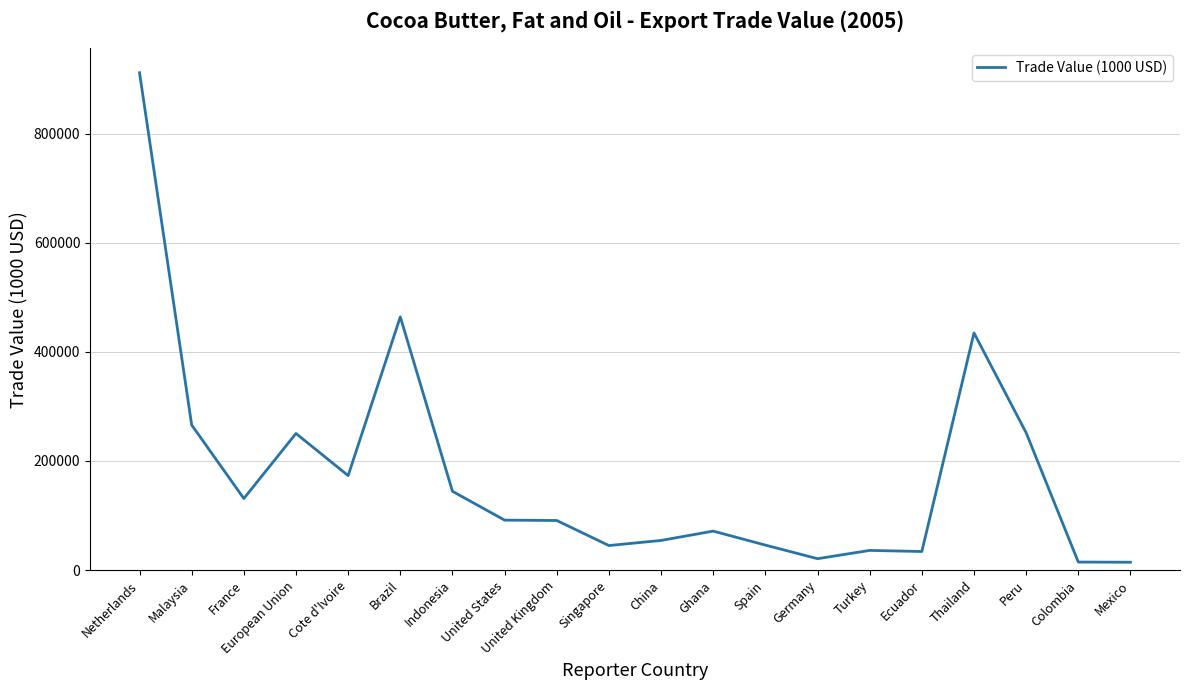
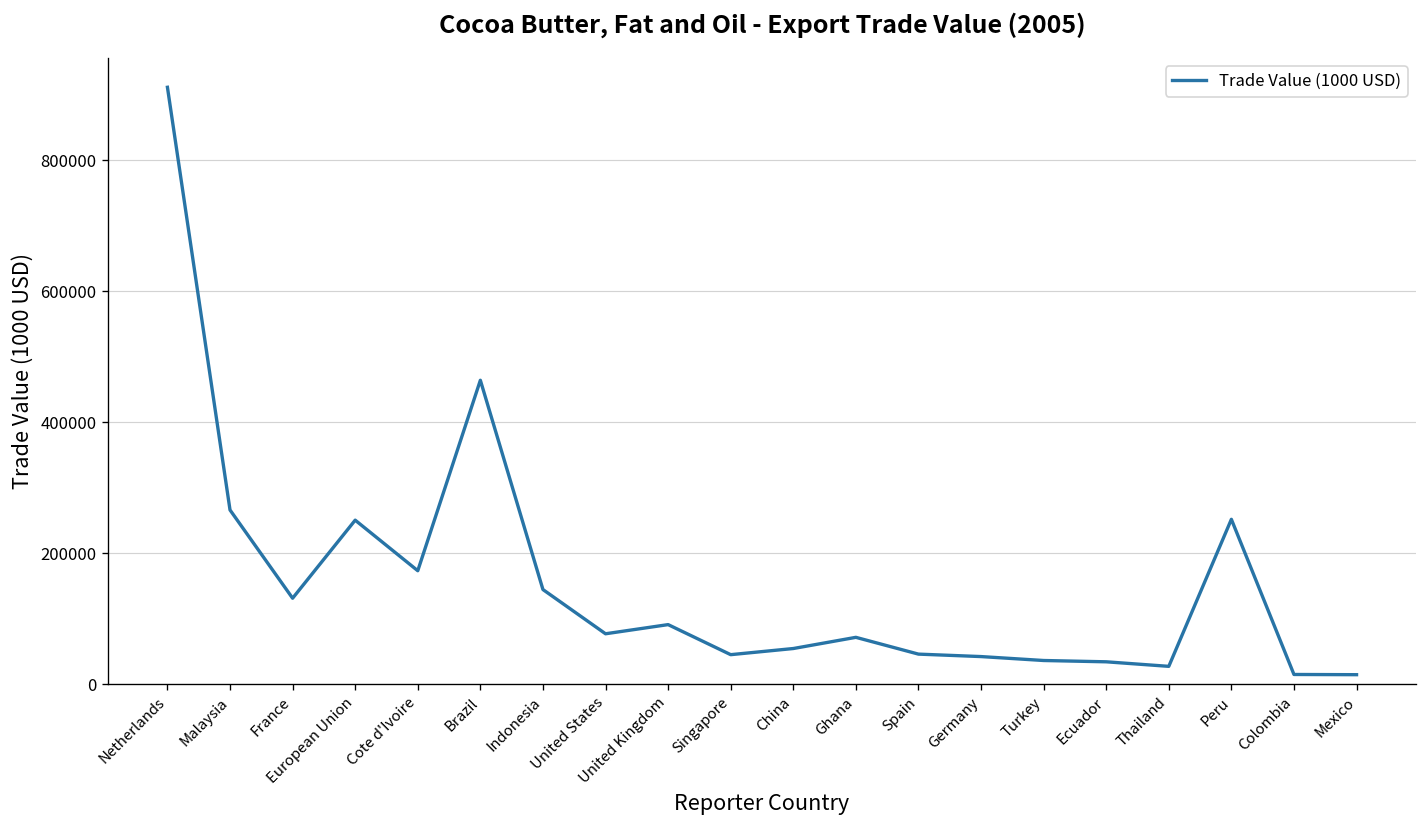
United States: 90000 -> 80000
Germany: 20000 -> 40000
Thailand: 430000 -> 30000
